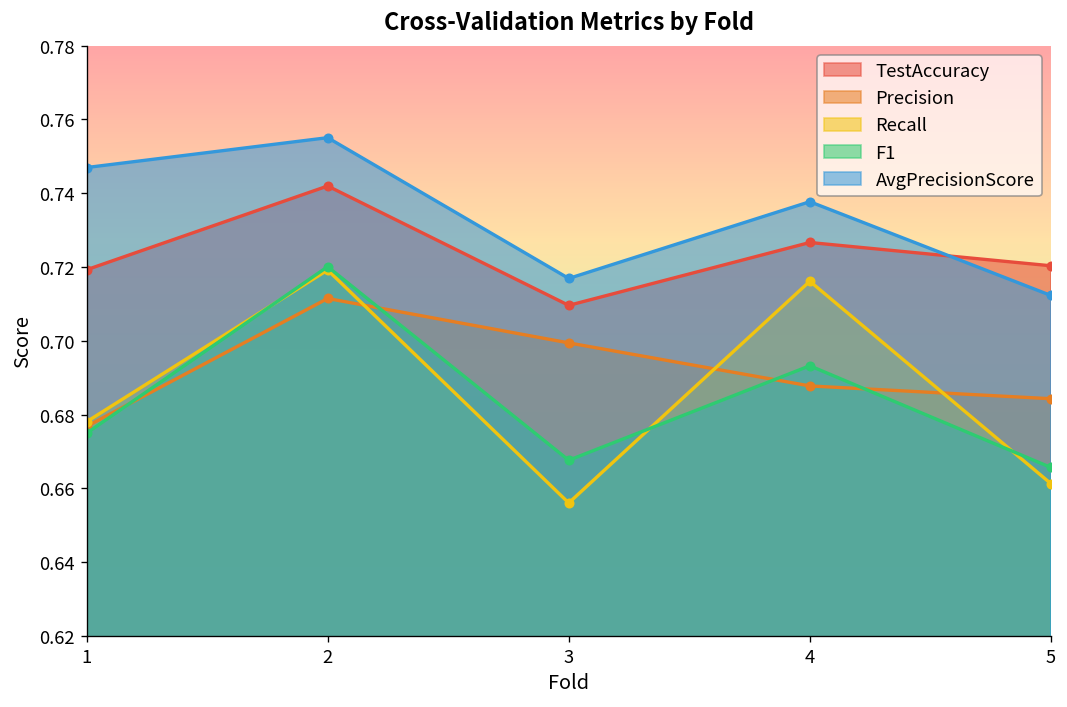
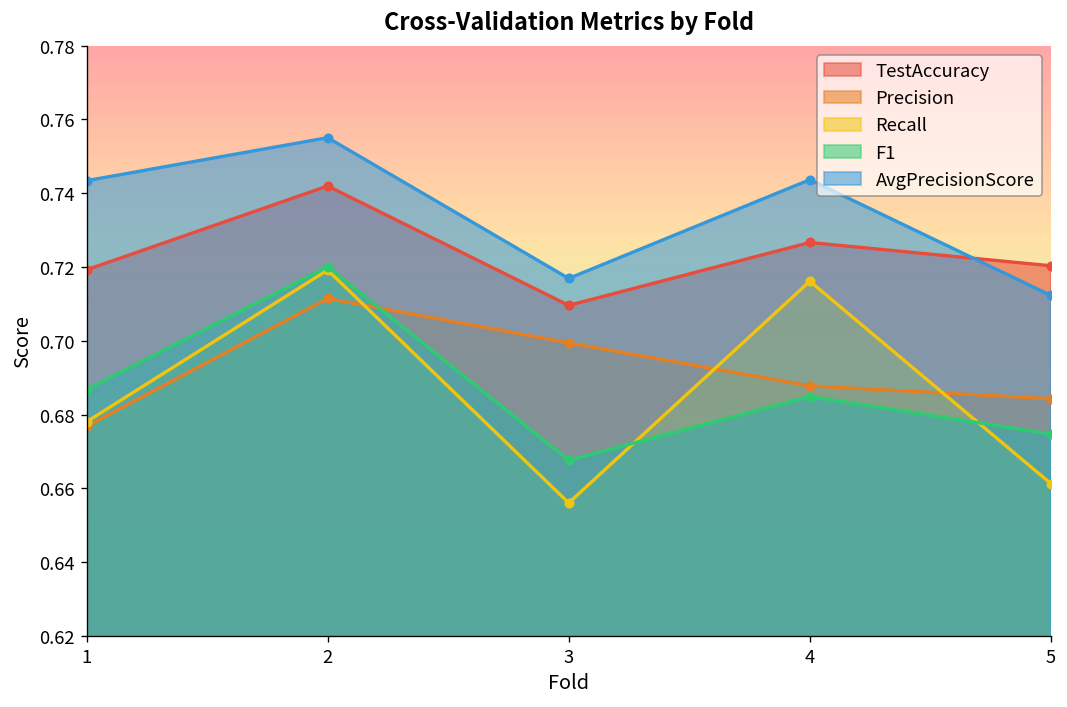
F1, 1: 0.675 -> 0.687
AvgPrecisionScore, 1: 0.747 -> 0.743
F1, 4: 0.693 -> 0.685
AvgPrecisionScore, 4: 0.738 -> 0.744
F1, 5: 0.666 -> 0.675
